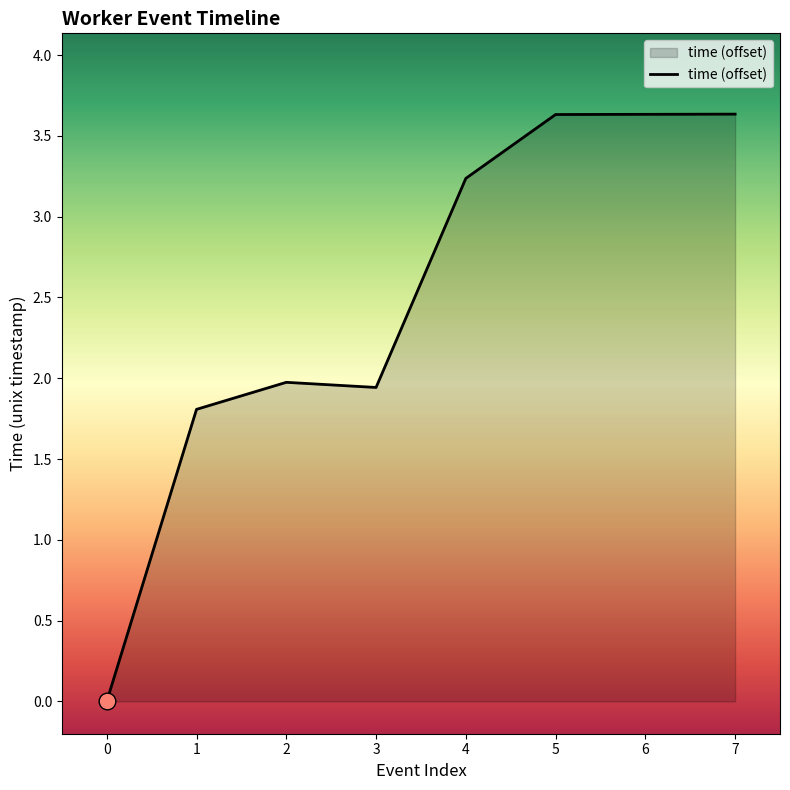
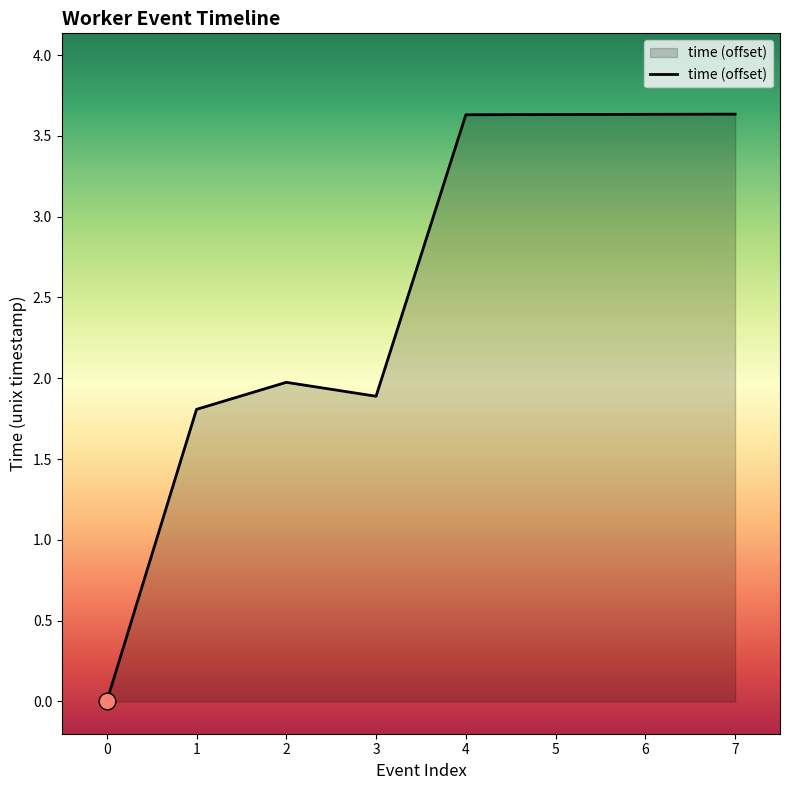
time (offset), 3: 1.94 -> 1.89
time (offset), 4: 3.24 -> 3.63
